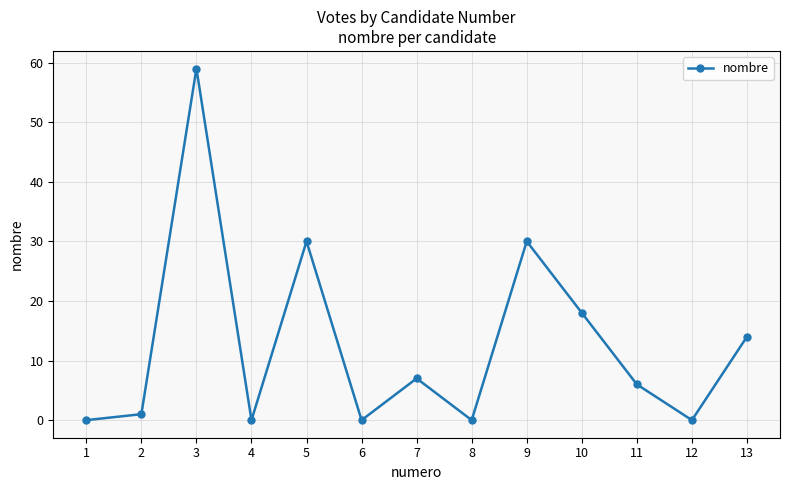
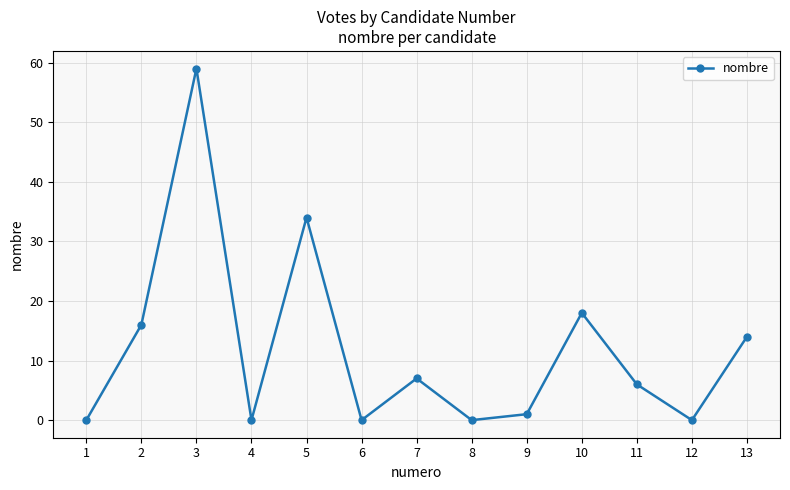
2: 1 -> 16
5: 30 -> 34
9: 30 -> 1
